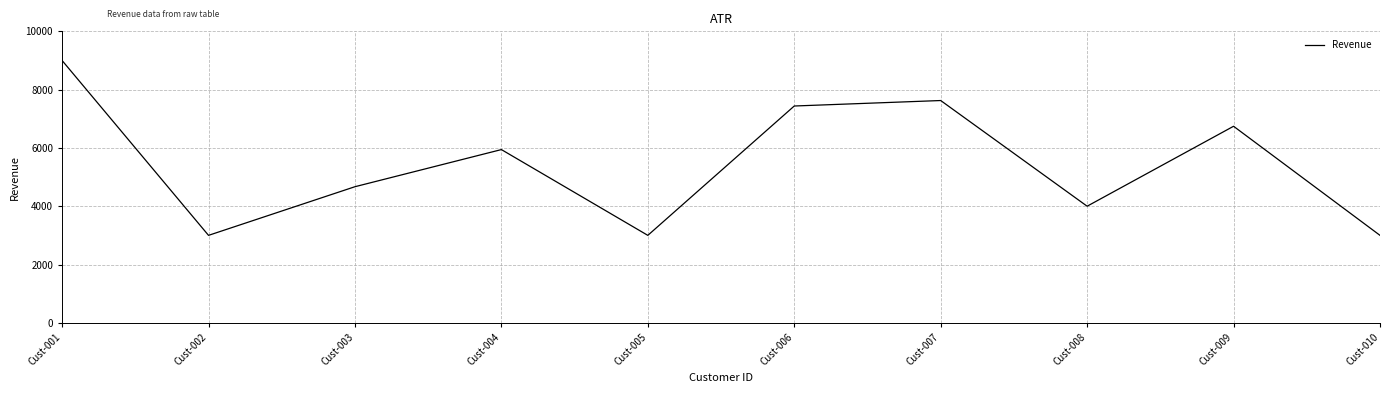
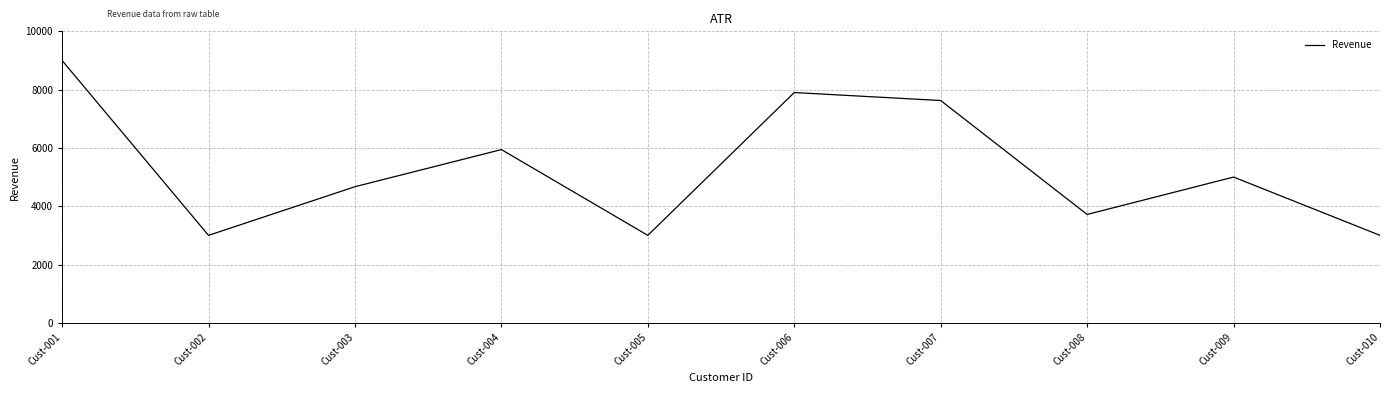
Cust-006: 7400 -> 7900
Cust-008: 4000 -> 3700
Cust-009: 6700 -> 5000
